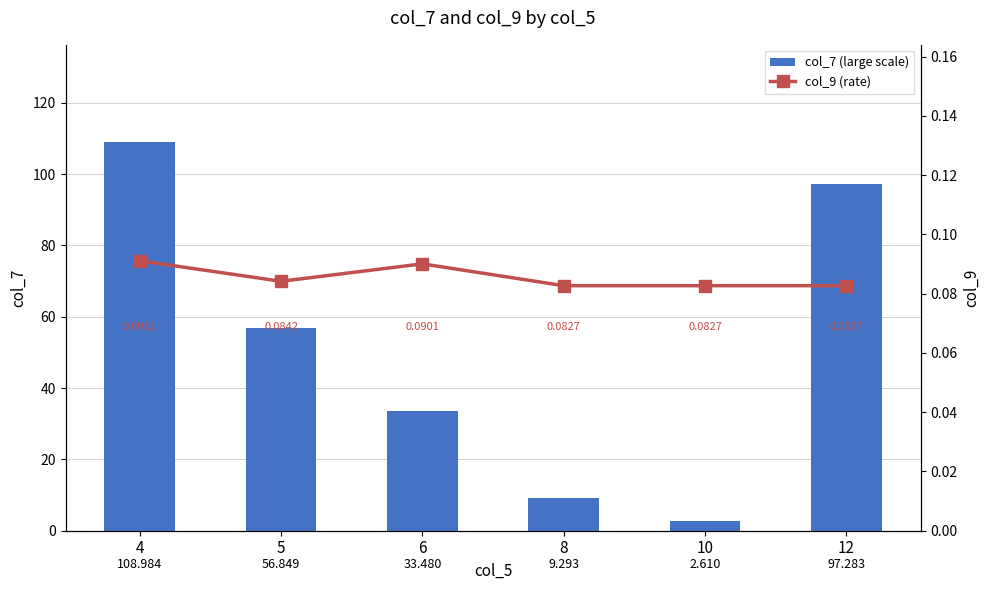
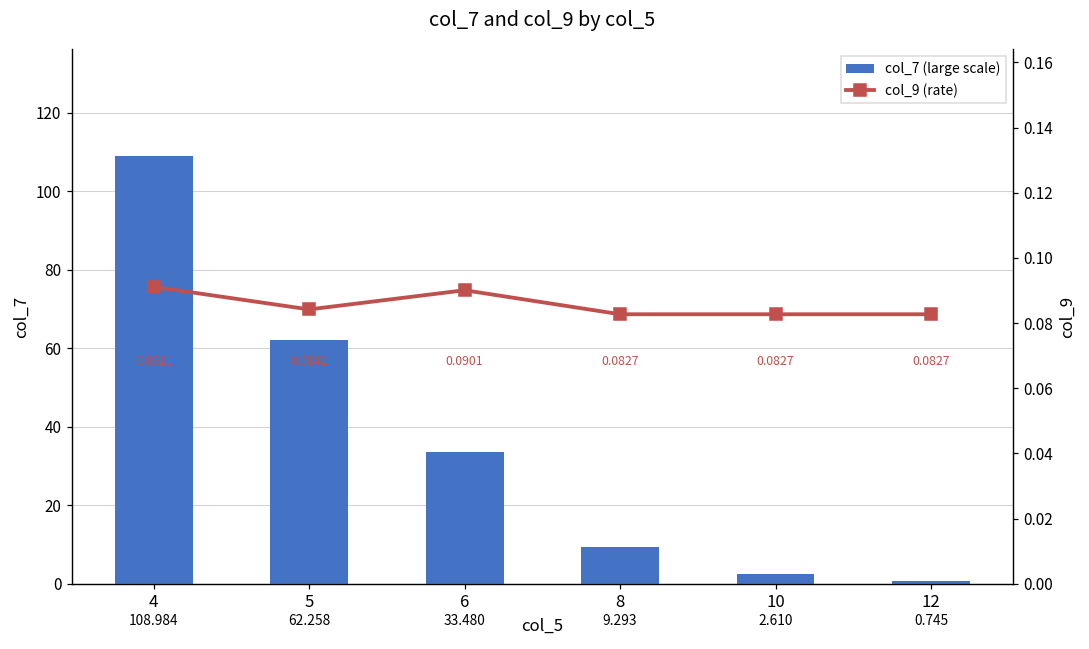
col_7 (large scale), 5: 56.849 -> 62.258
col_7 (large scale), 12: 97.283 -> 0.745
